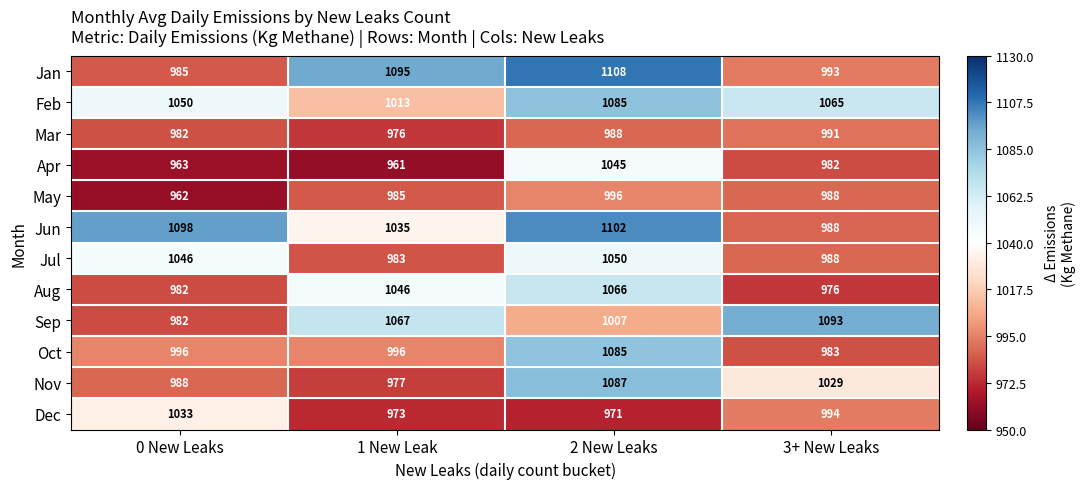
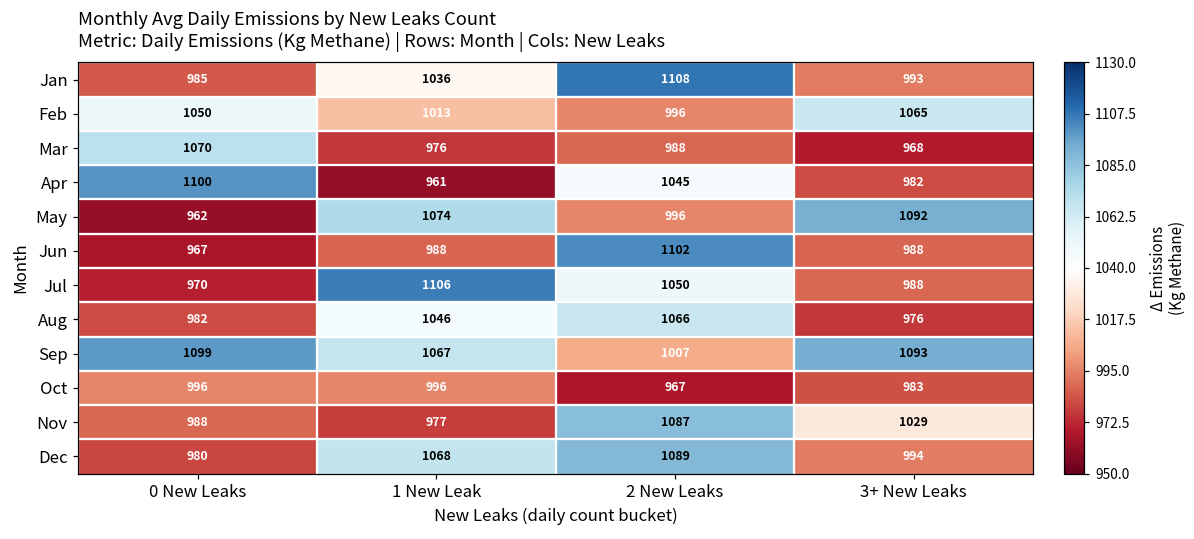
Jan, 1 New Leak: 1095 -> 1036
Feb, 2 New Leaks: 1085 -> 996
Mar, 0 New Leaks: 982 -> 1070
Mar, 3+ New Leaks: 991 -> 968
Apr, 0 New Leaks: 963 -> 1100
May, 1 New Leak: 985 -> 1074
May, 3+ New Leaks: 988 -> 1092
Jun, 0 New Leaks: 1098 -> 967
Jun, 1 New Leak: 1035 -> 988
Jul, 0 New Leaks: 1046 -> 970
Jul, 1 New Leak: 983 -> 1106
Sep, 0 New Leaks: 982 -> 1099
Oct, 2 New Leaks: 1085 -> 967
Dec, 0 New Leaks: 1033 -> 980
Dec, 1 New Leak: 973 -> 1068
Dec, 2 New Leaks: 971 -> 1089
